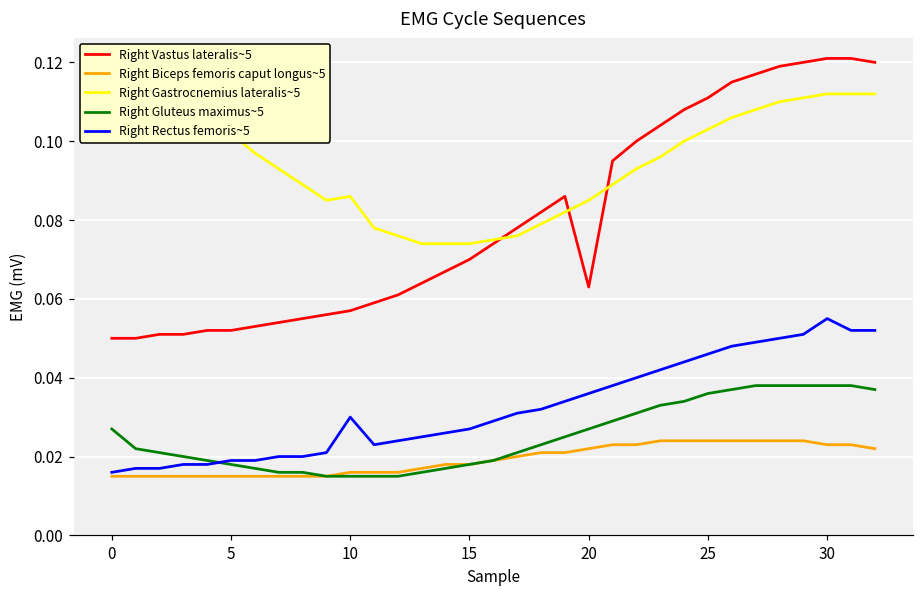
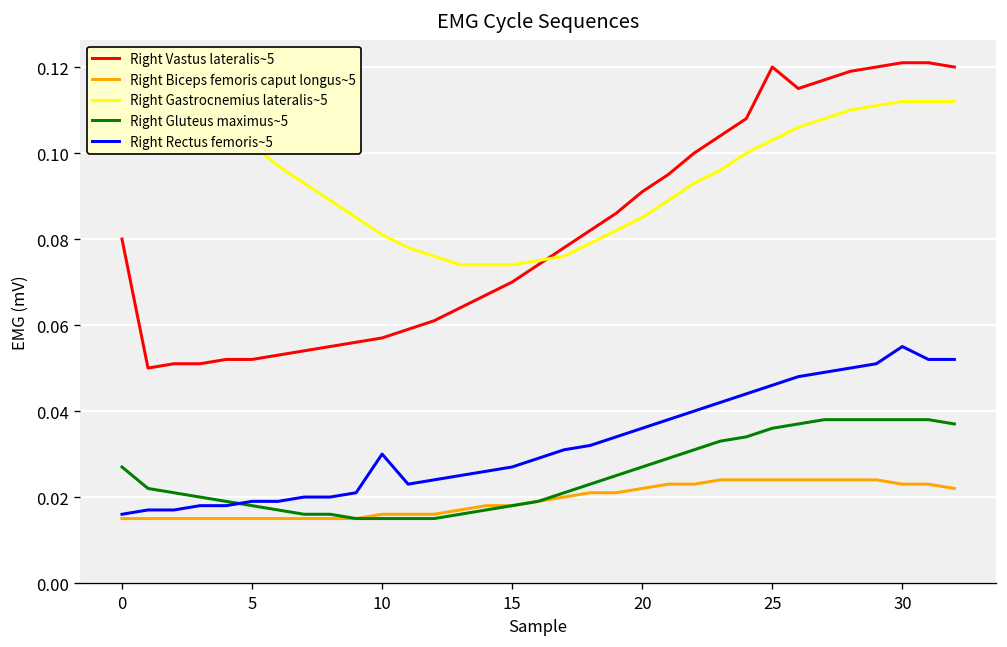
Right Vastus lateralis~5, 0: 0.05 -> 0.08
Right Gastrocnemius lateralis~5, 10: 0.086 -> 0.081
Right Vastus lateralis~5, 20: 0.063 -> 0.091
Right Vastus lateralis~5, 25: 0.111 -> 0.120
